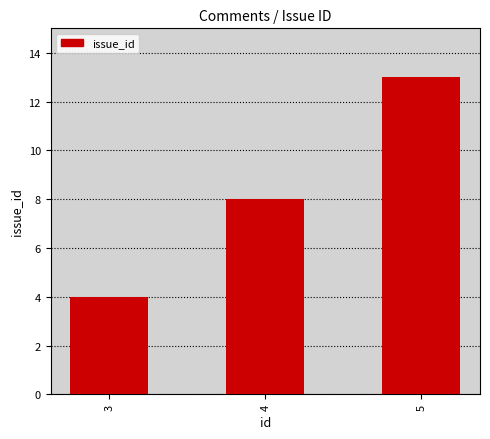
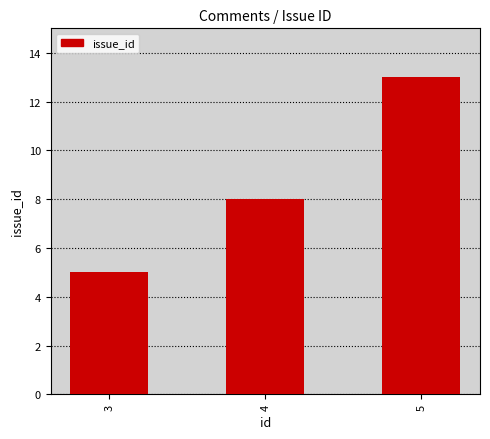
3: 4 -> 5
